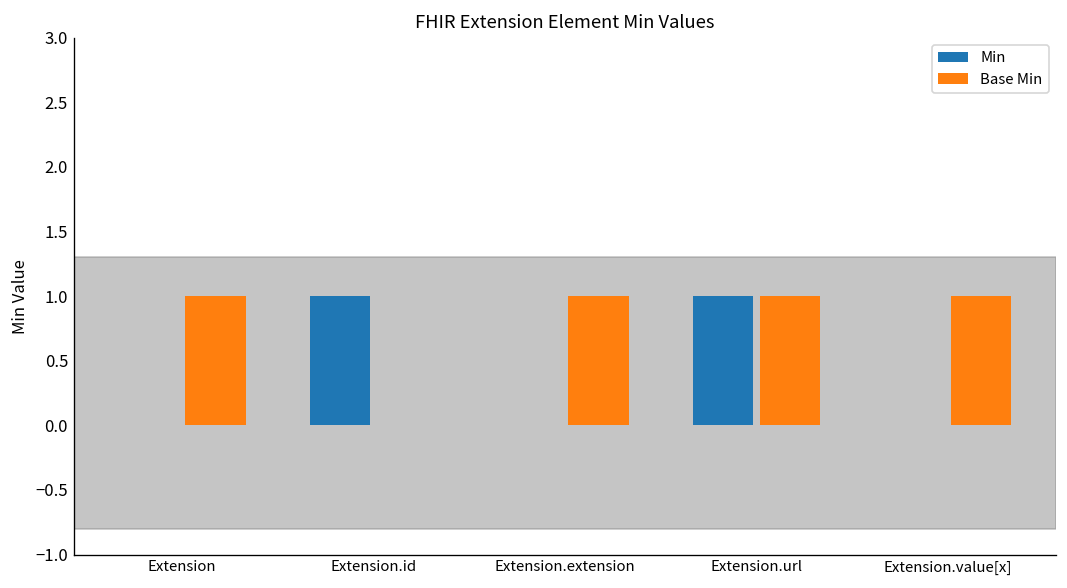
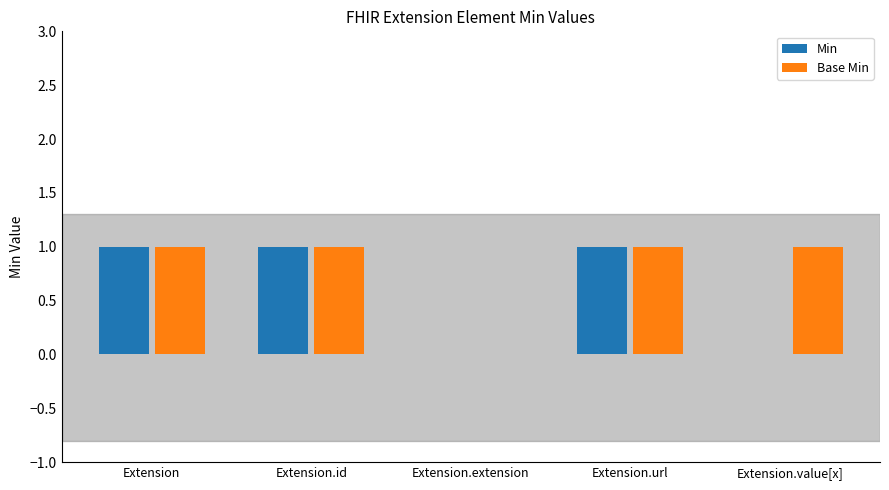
Min, Extension: 0 -> 1
Base Min, Extension.id: 0 -> 1
Base Min, Extension.extension: 1 -> 0
